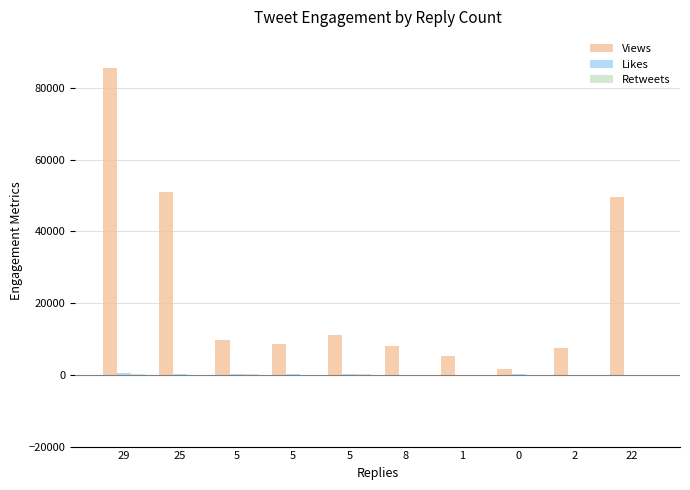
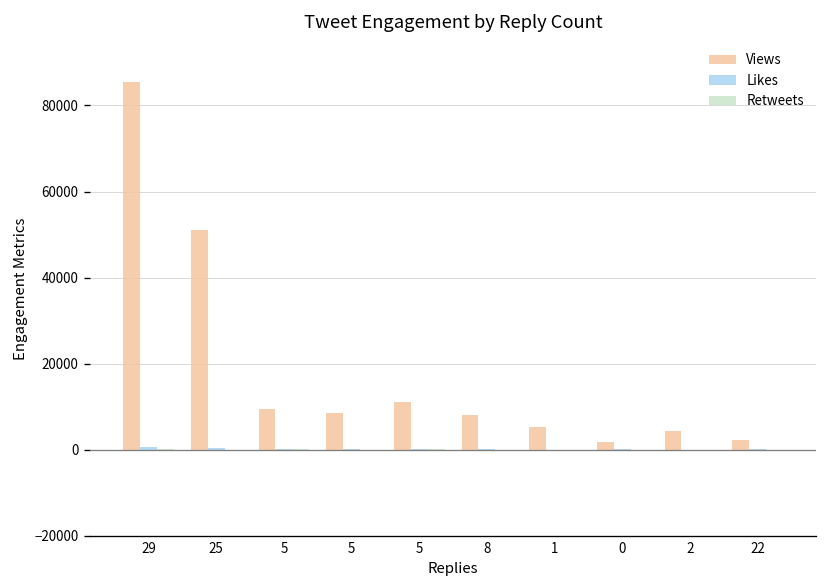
Views, 2: 7000 -> 4000
Views, 22: 50000 -> 2000
